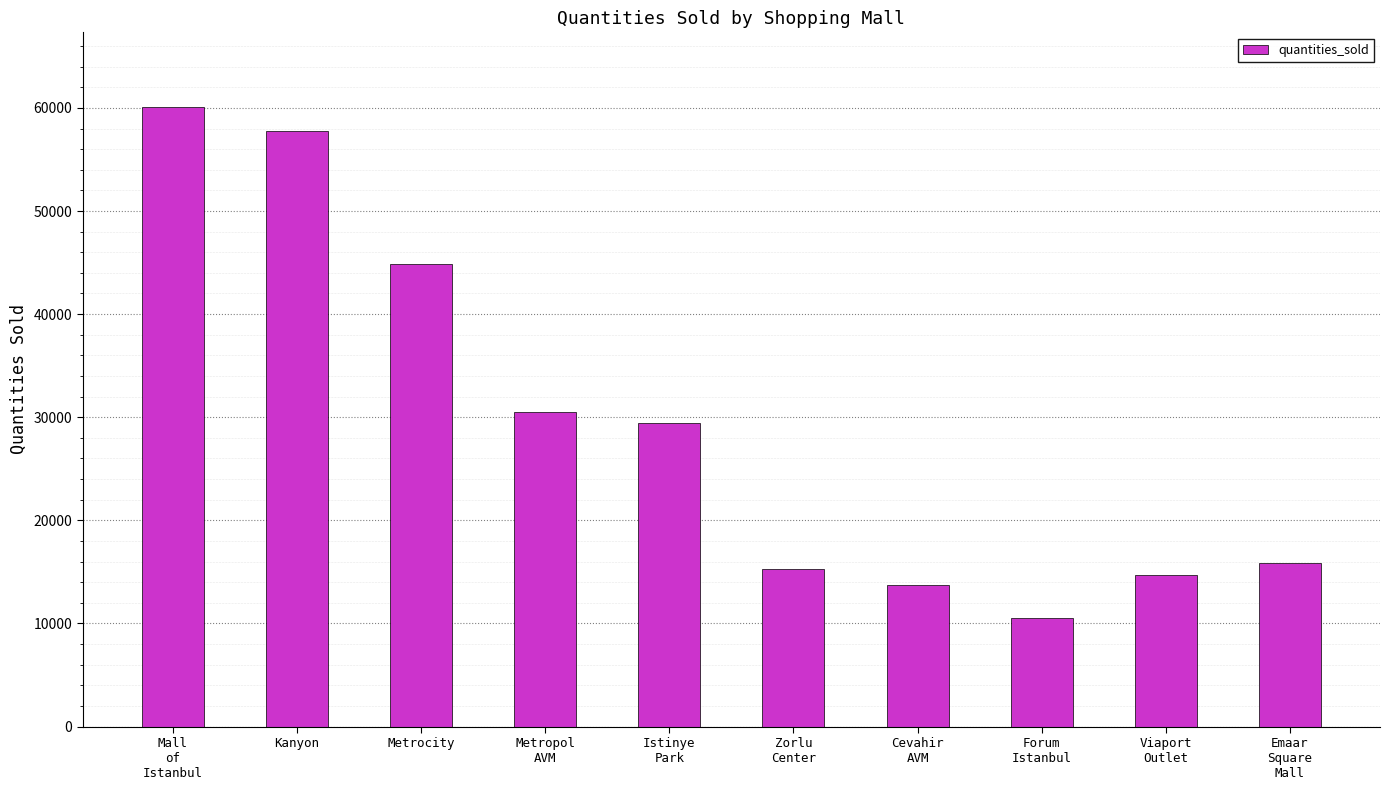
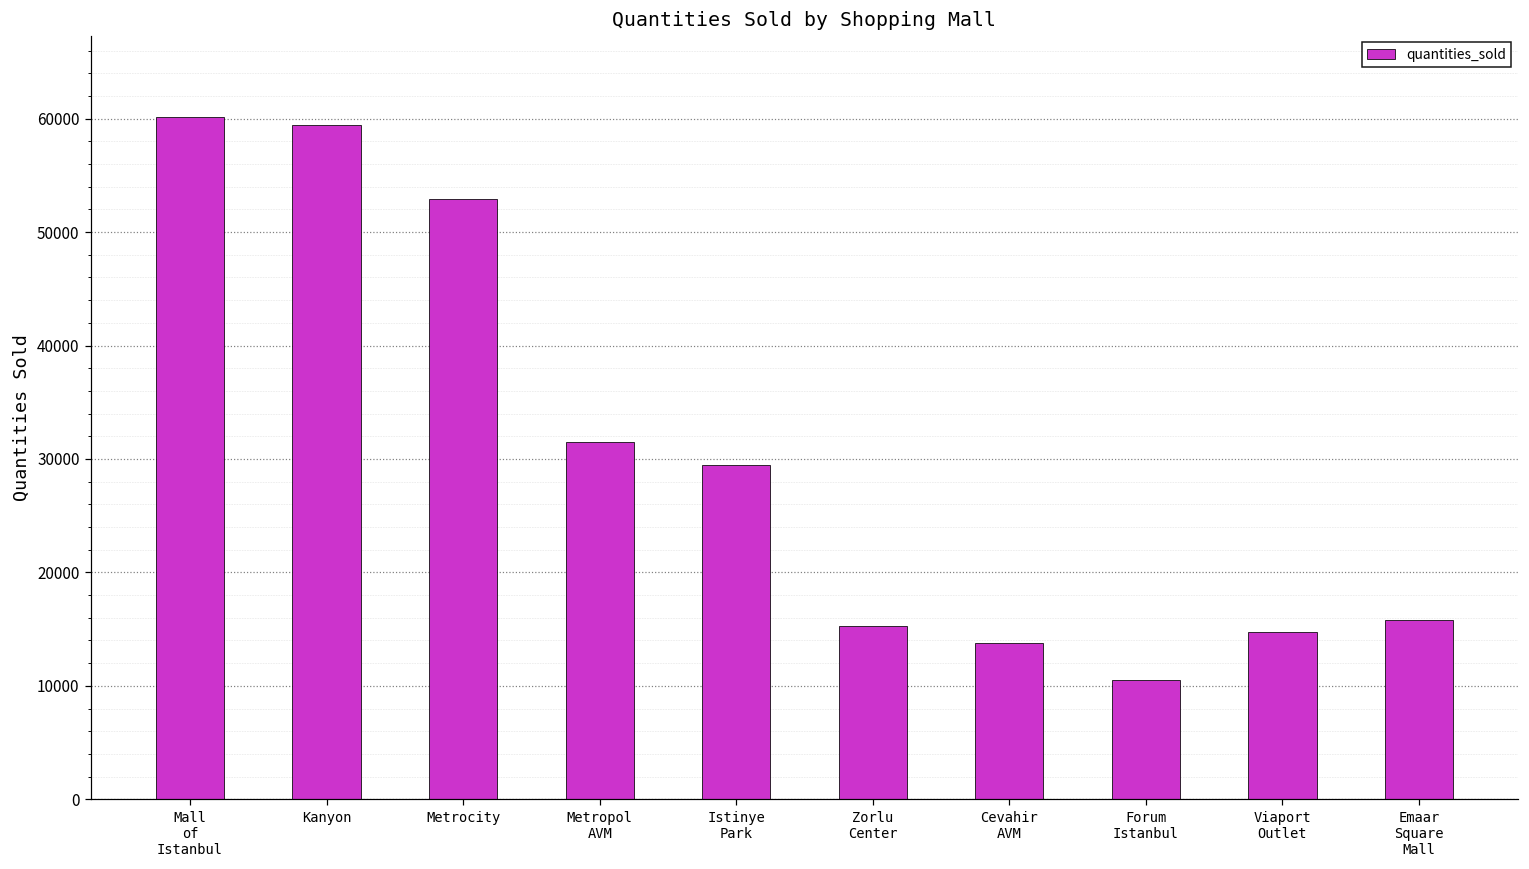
Kanyon: 57800 -> 59500
Metrocity: 44900 -> 52900
Metropol AVM: 30500 -> 31500
